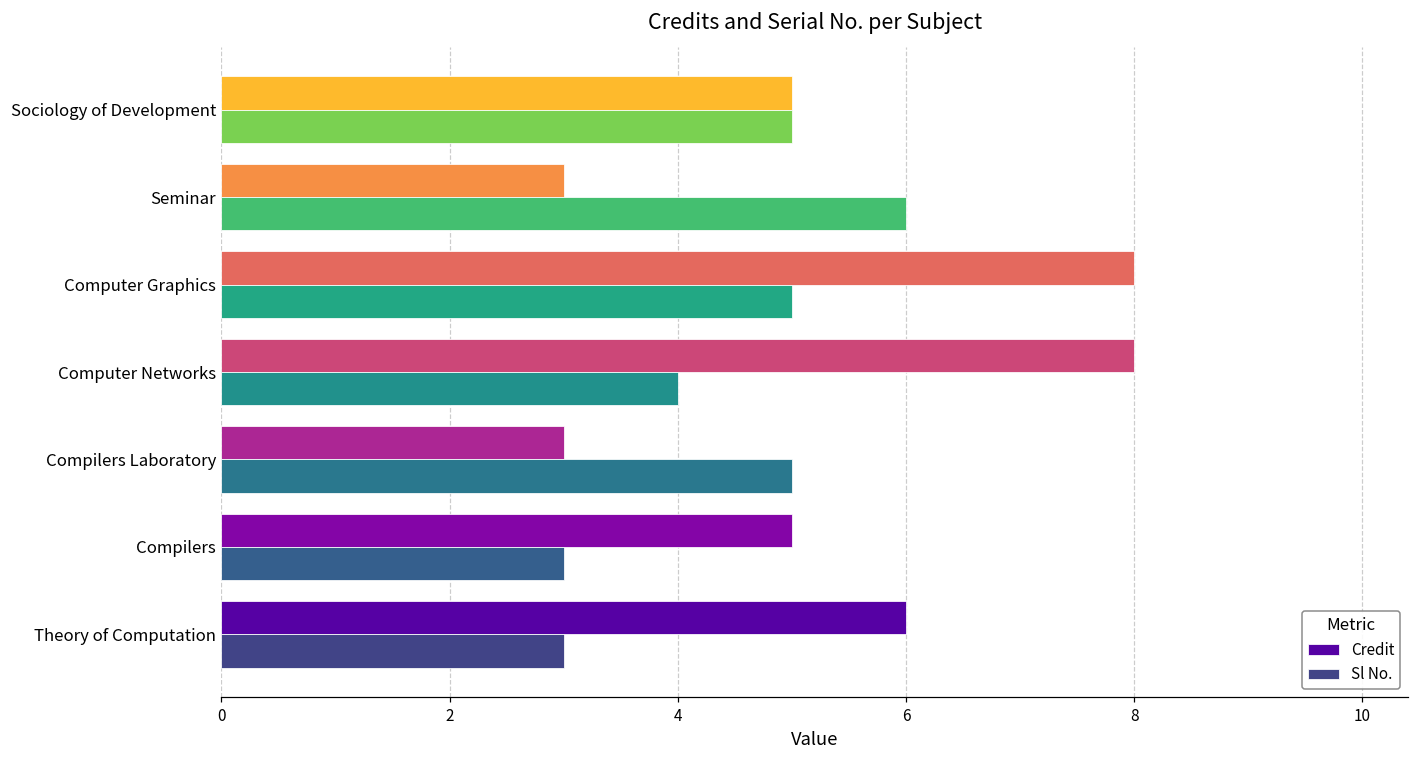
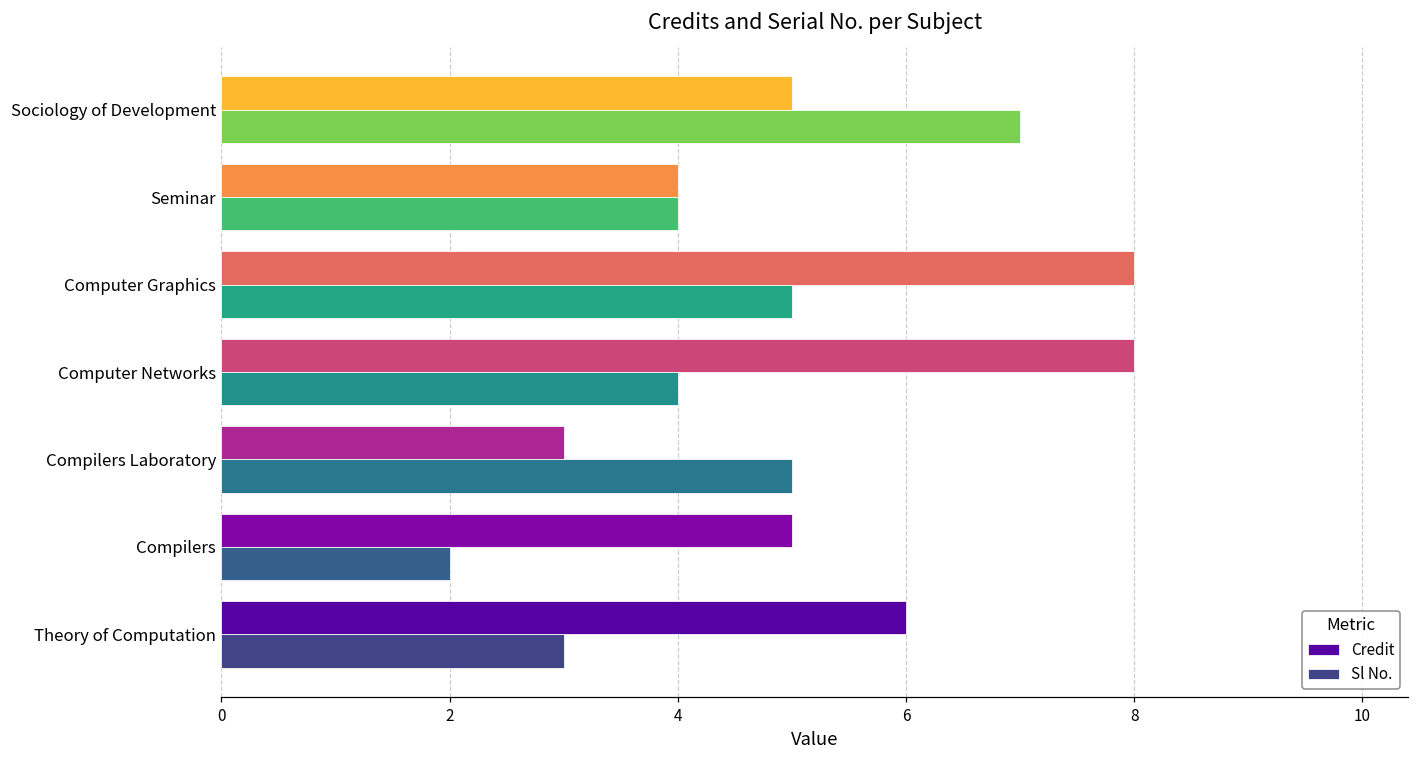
Sl No., Sociology of Development: 5 -> 7
Credit, Seminar: 3 -> 4
Sl No., Seminar: 6 -> 4
Sl No., Compilers: 3 -> 2
